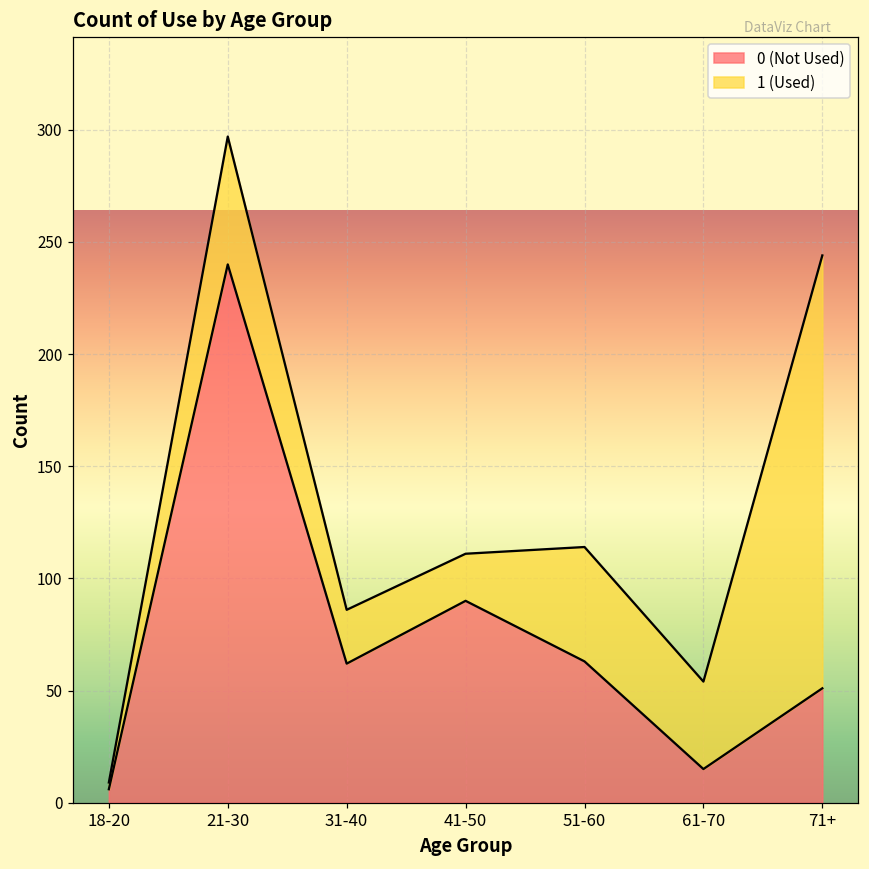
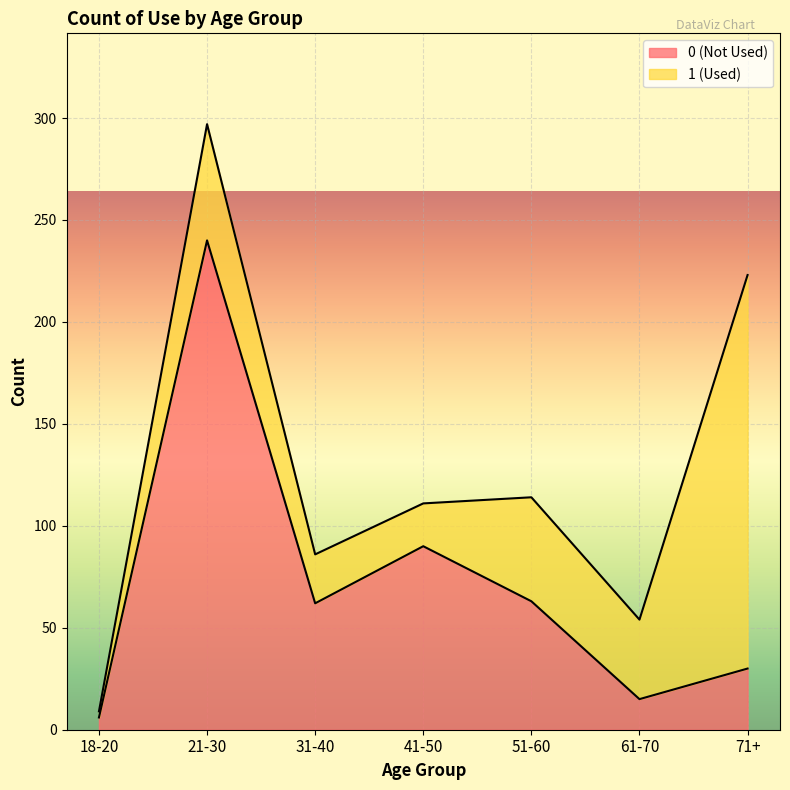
0 (Not Used), 71+: 51 -> 30
